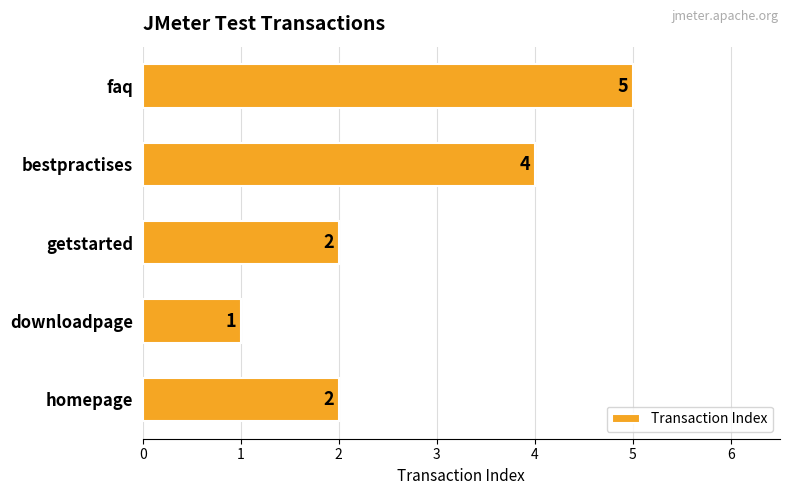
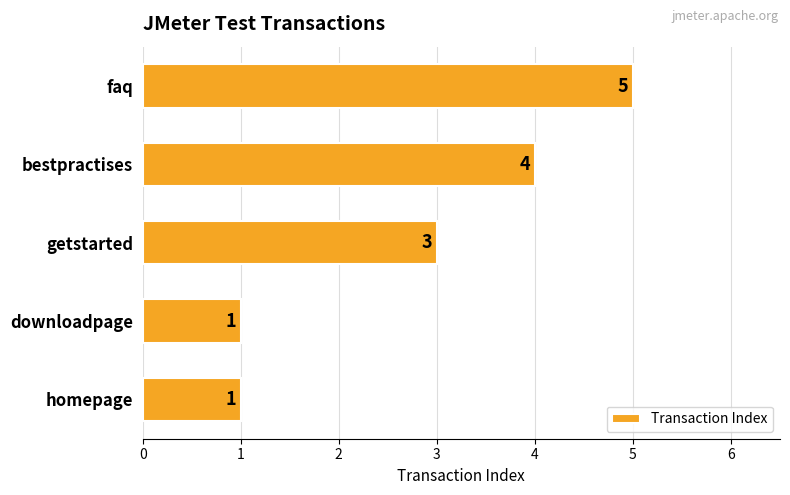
getstarted: 2 -> 3
homepage: 2 -> 1
